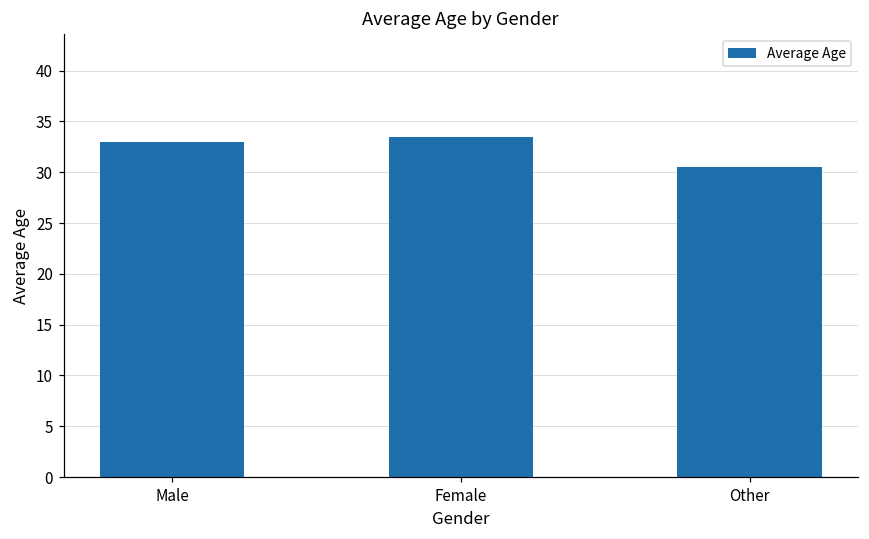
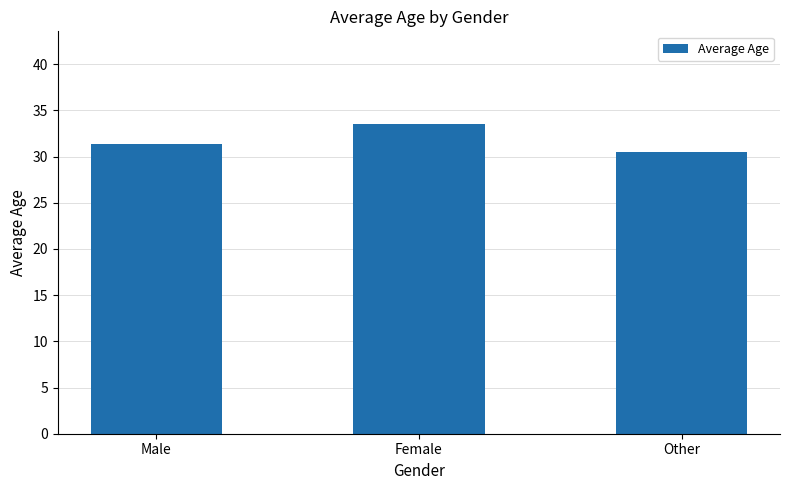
Male: 33 -> 31
